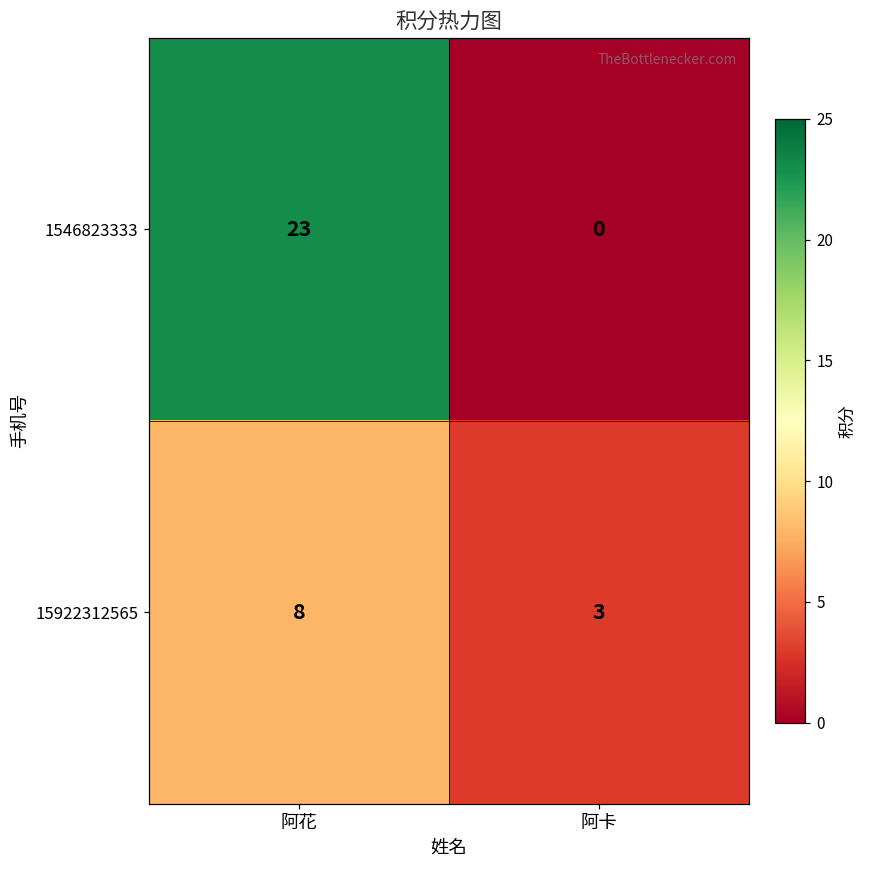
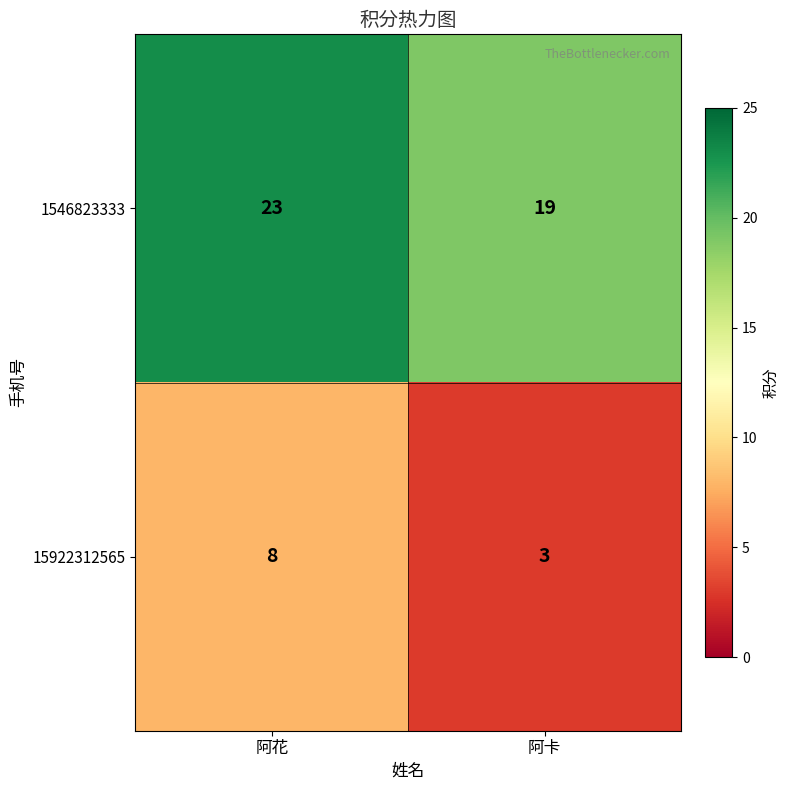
1546823333, 阿卡: 0 -> 19
